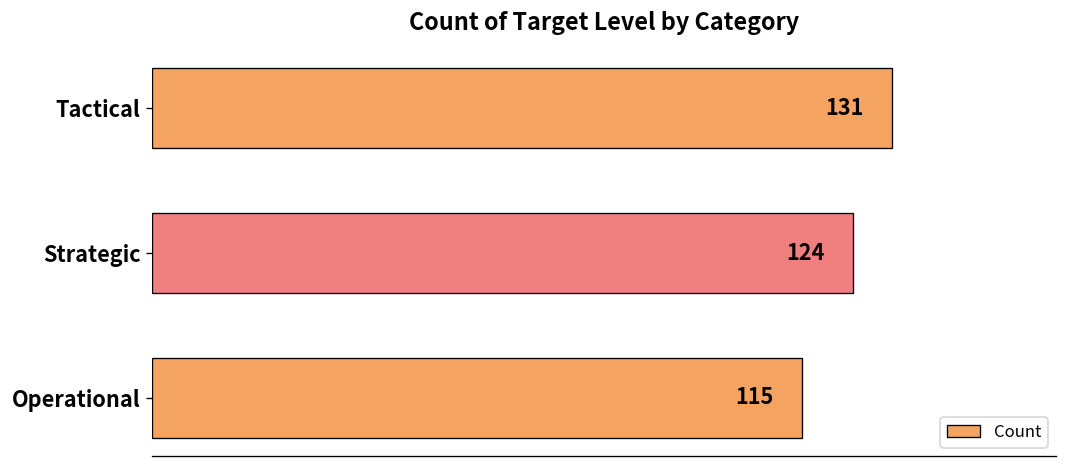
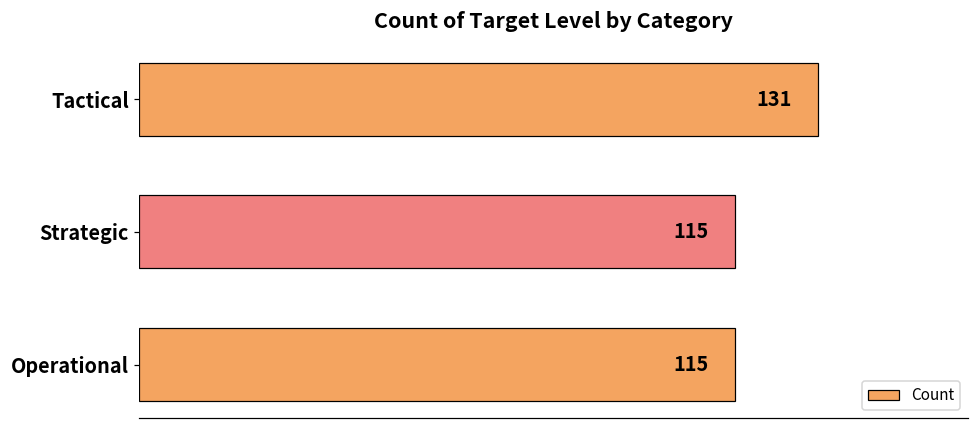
Strategic: 124 -> 115
